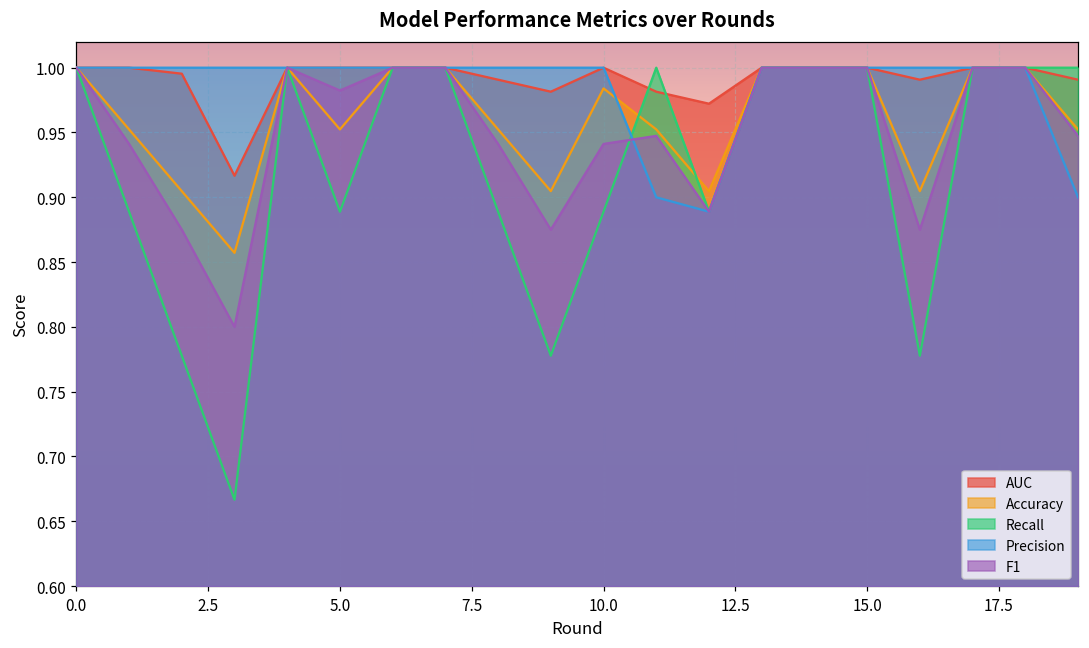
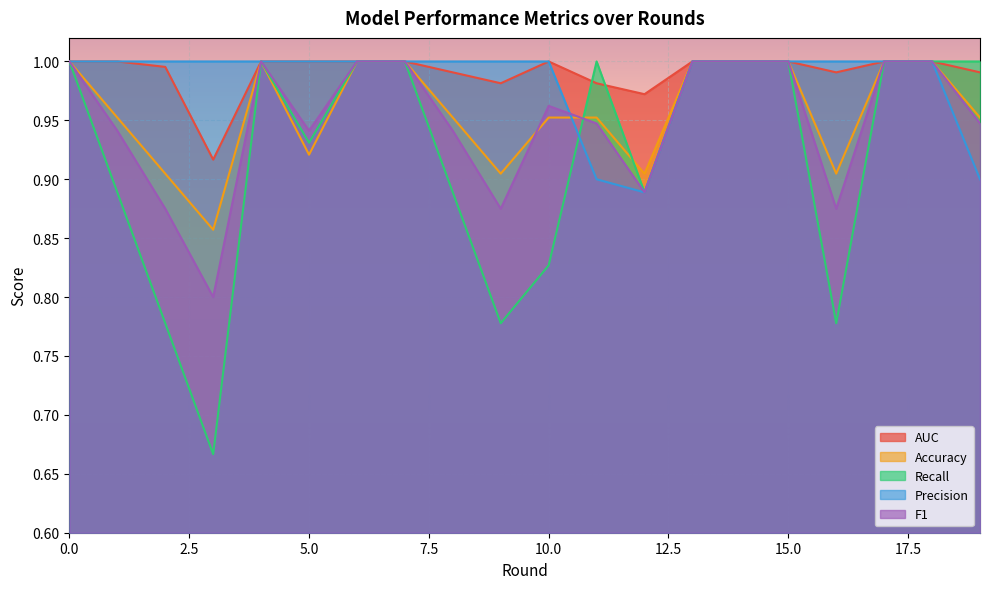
Accuracy, 5.0: 0.952 -> 0.921
Recall, 5.0: 0.889 -> 0.931
F1, 5.0: 0.982 -> 0.941
Accuracy, 10.0: 0.984 -> 0.952
Recall, 10.0: 0.889 -> 0.827
F1, 10.0: 0.941 -> 0.962
